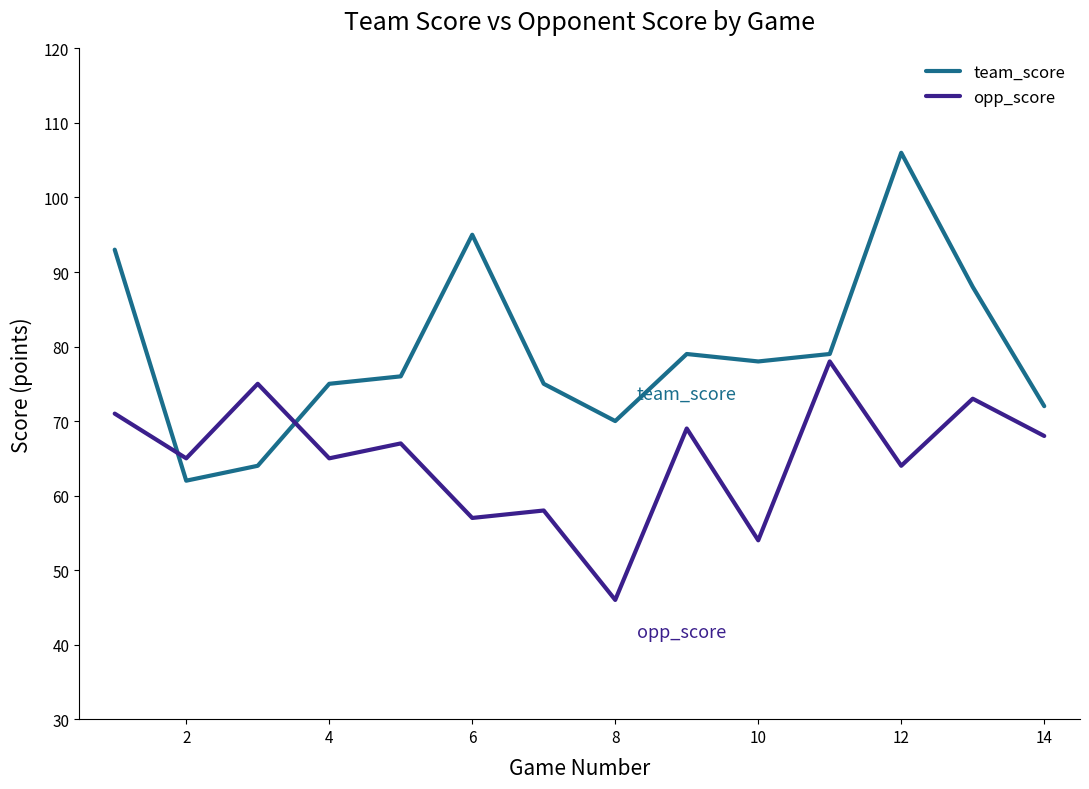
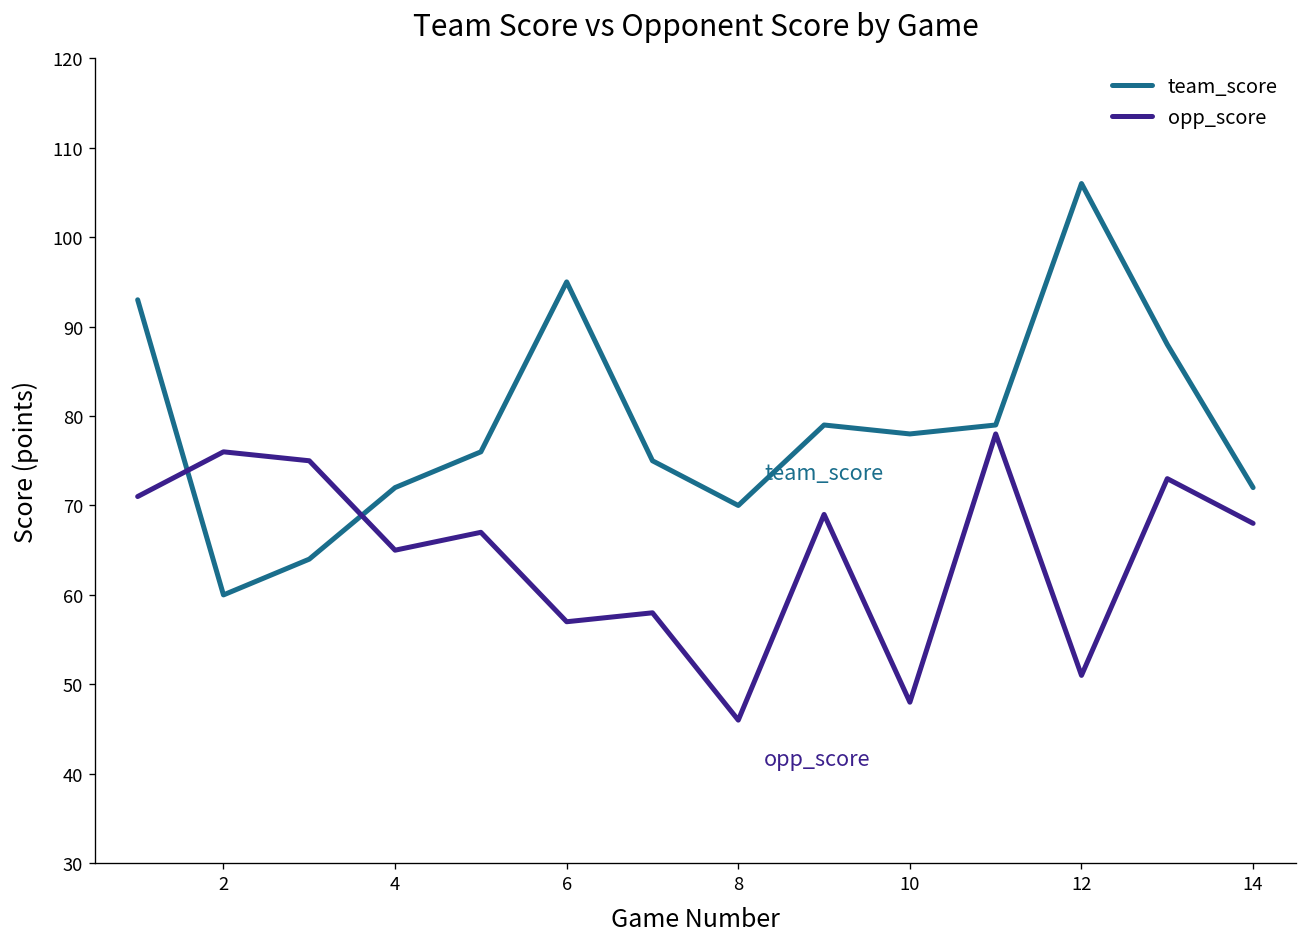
team_score, 2: 62 -> 60
opp_score, 2: 65 -> 76
team_score, 4: 75 -> 72
opp_score, 10: 54 -> 48
opp_score, 12: 64 -> 51
